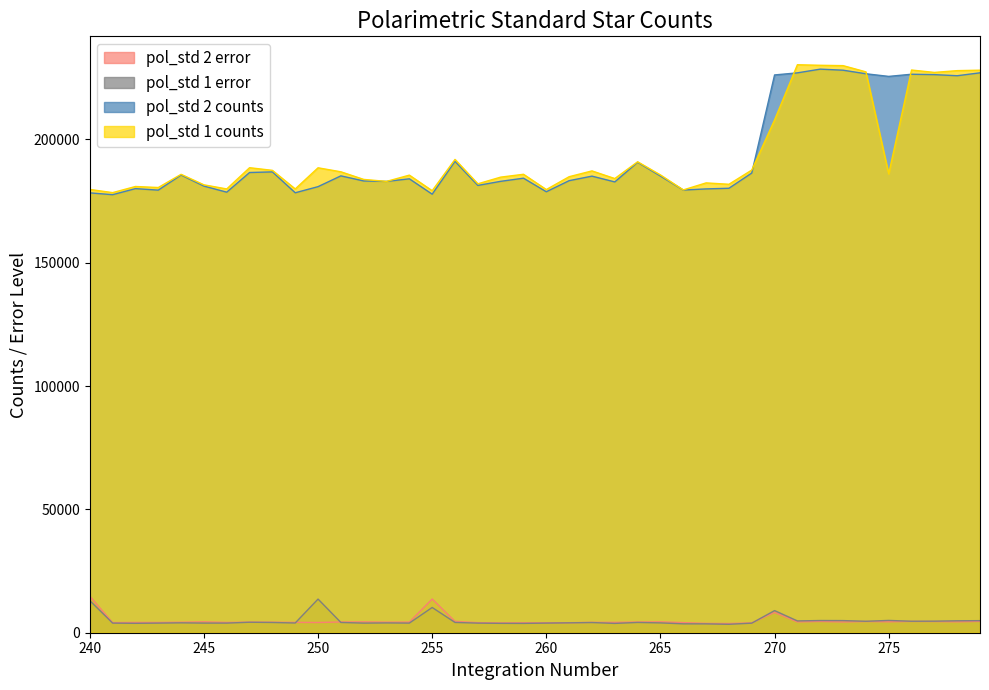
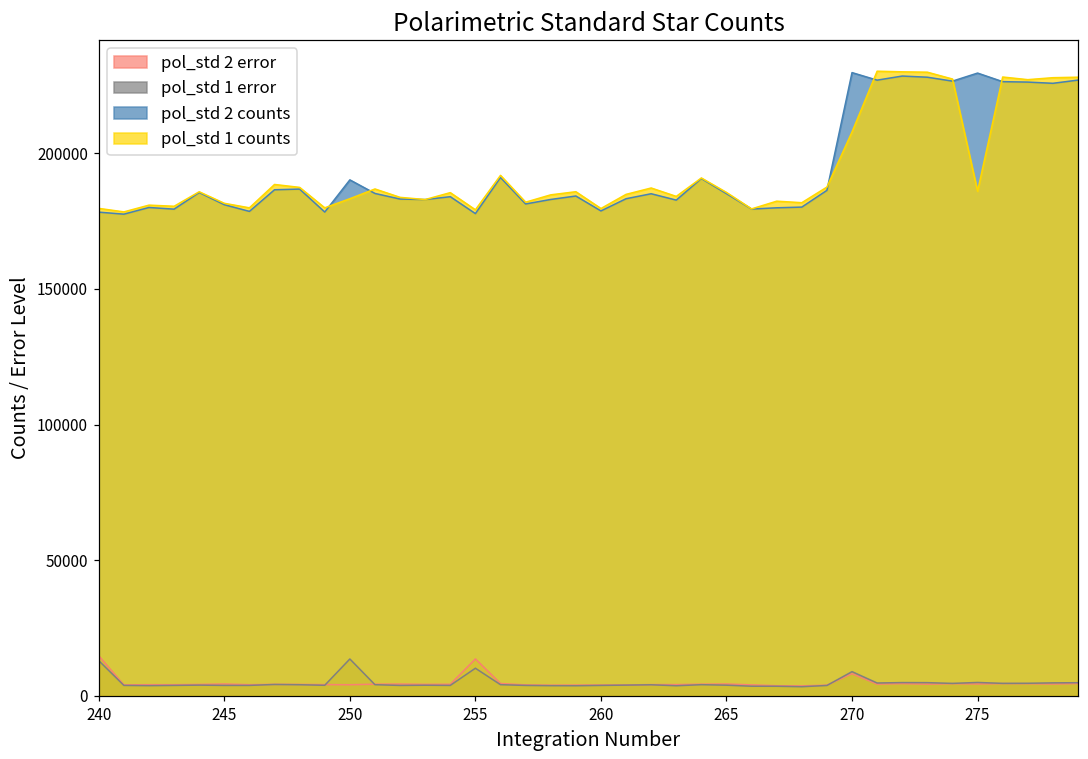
pol_std 2 counts, 250: 181000 -> 190000
pol_std 1 counts, 250: 188000 -> 183000
pol_std 2 counts, 270: 226000 -> 230000
pol_std 2 counts, 275: 226000 -> 230000
